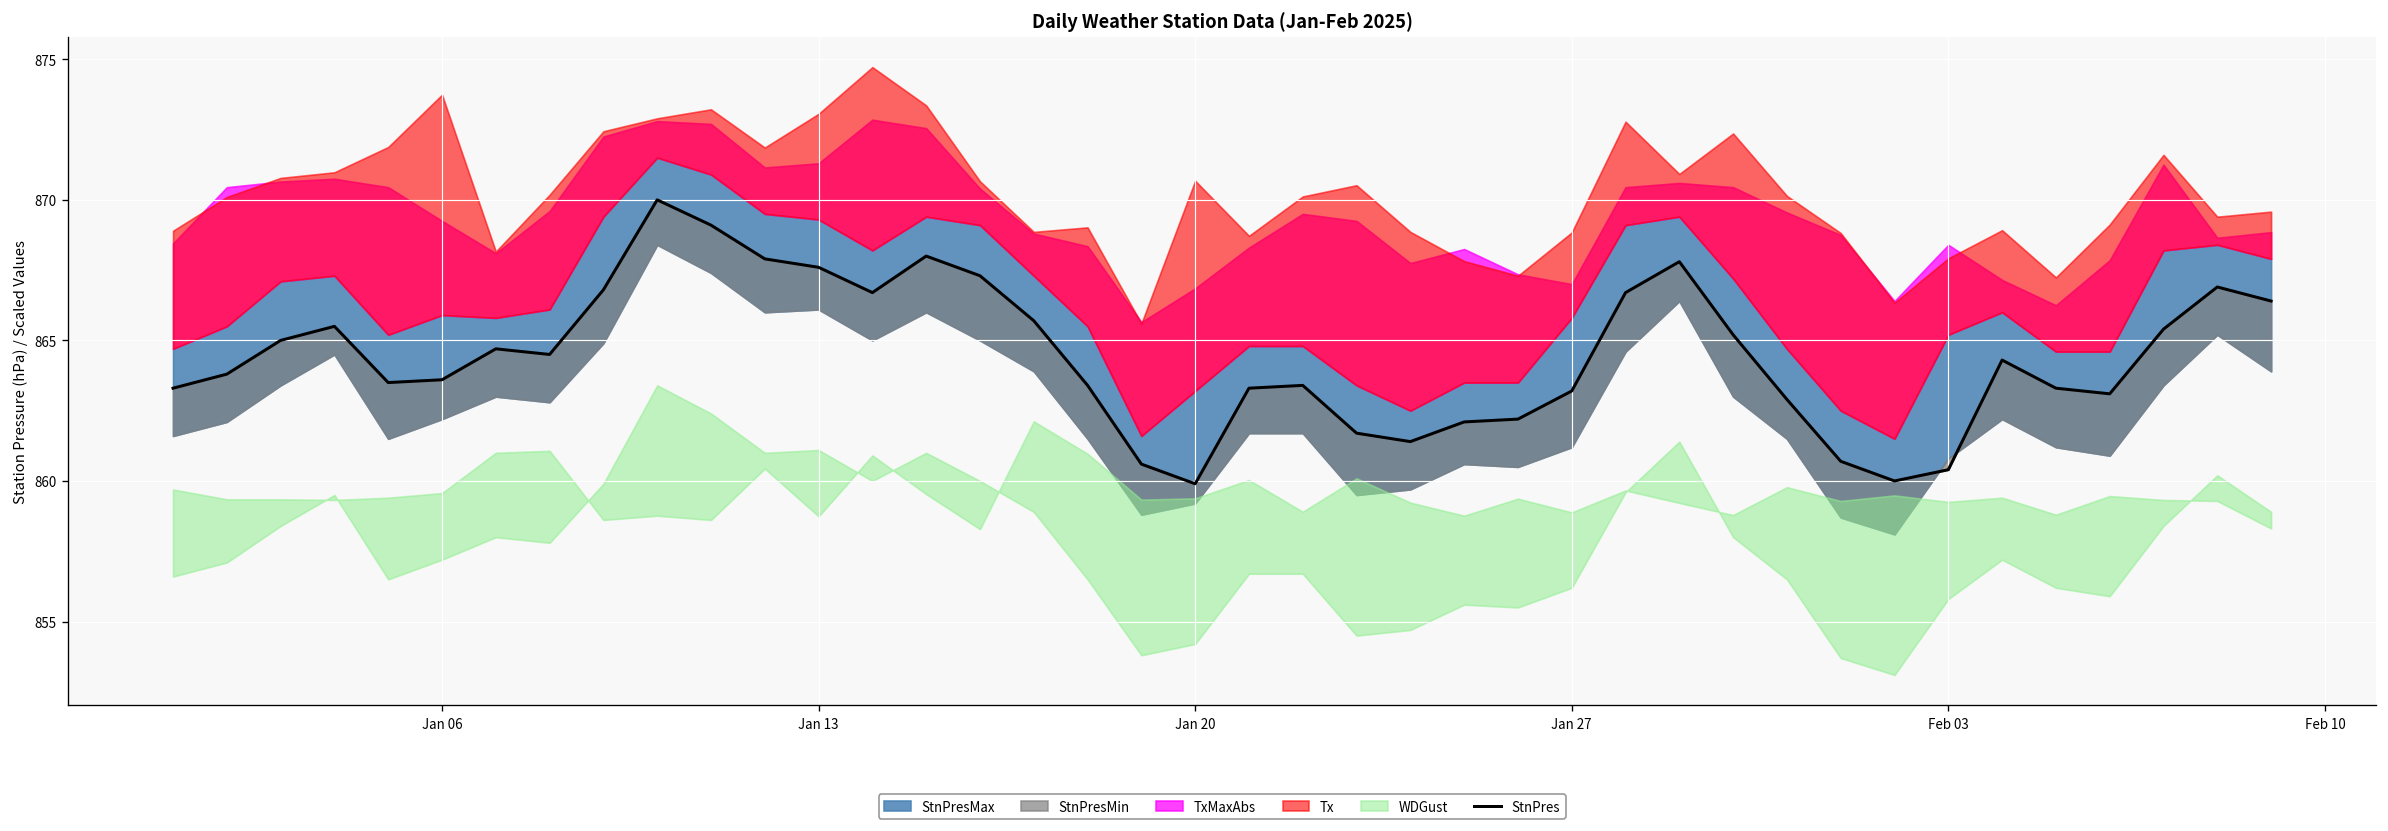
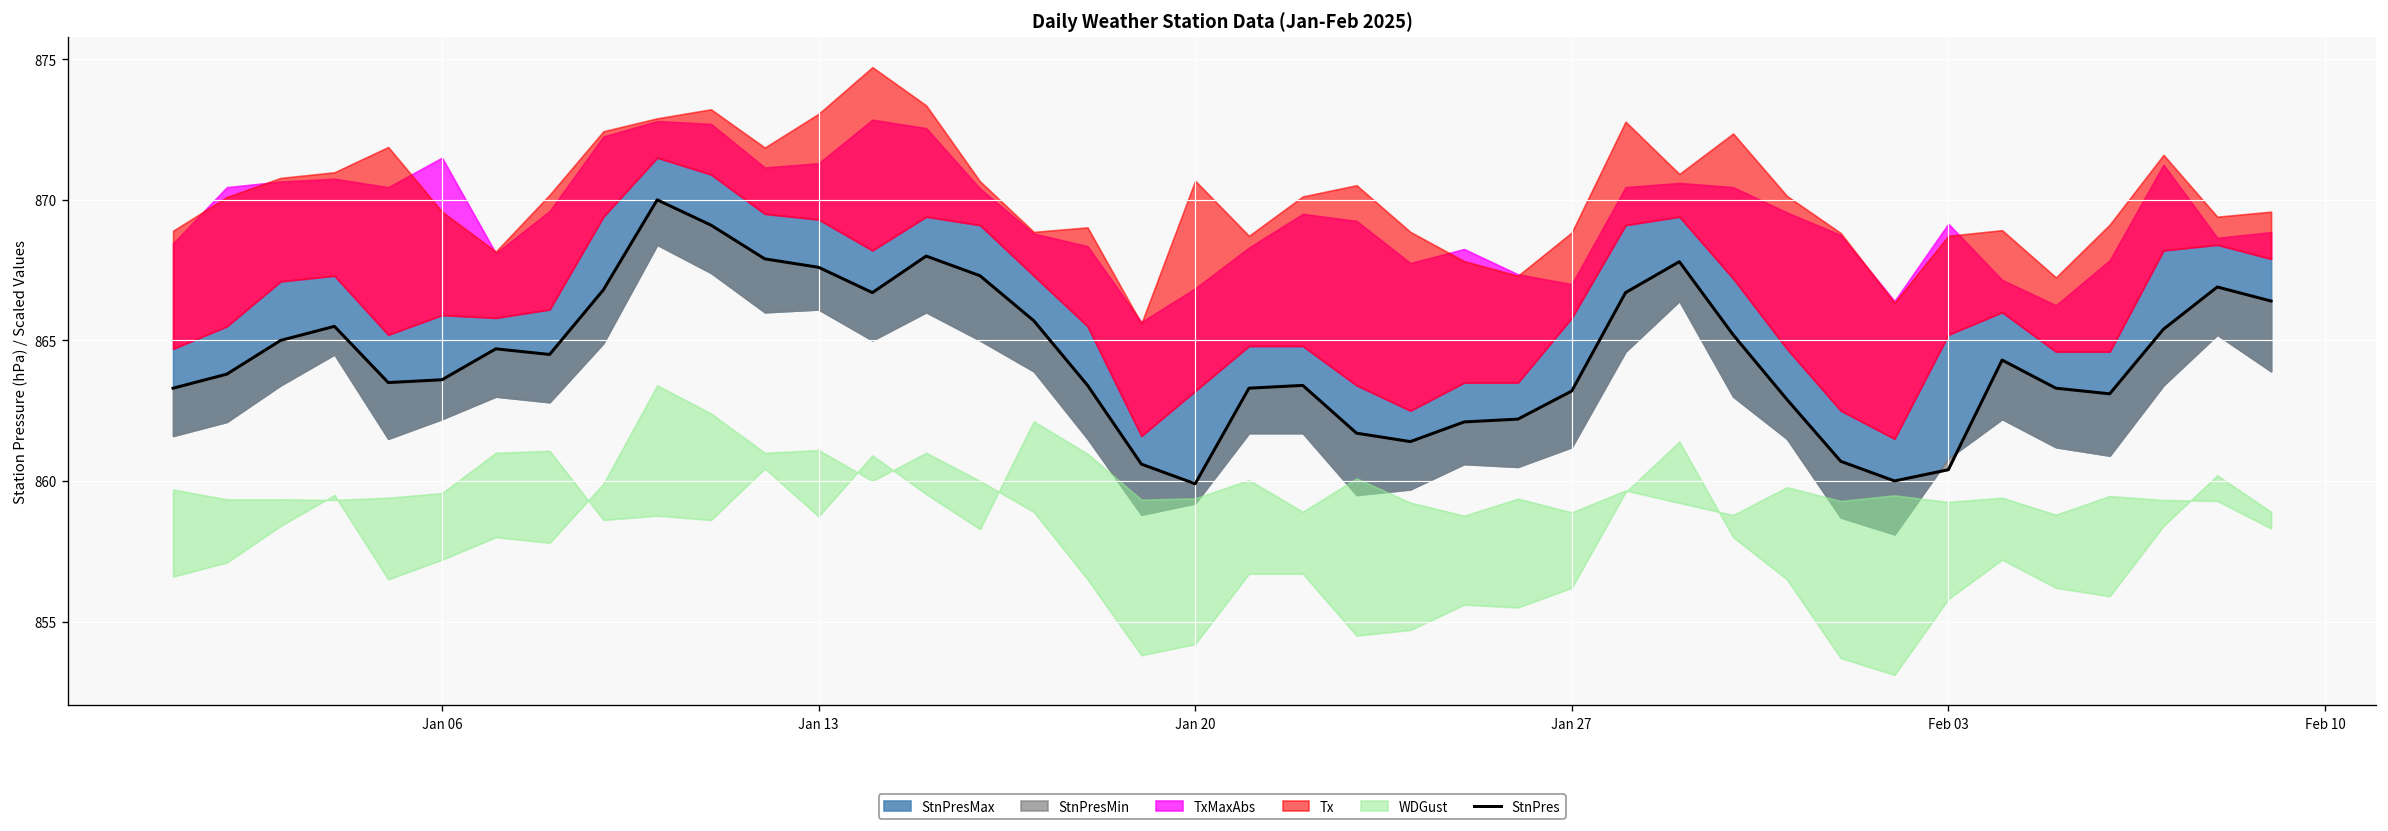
TxMaxAbs, Jan 06: 3.4 -> 5.6
Tx, Jan 06: 7.8 -> 3.7
TxMaxAbs, Feb 03: 3.2 -> 4.0
Tx, Feb 03: 2.7 -> 3.5
